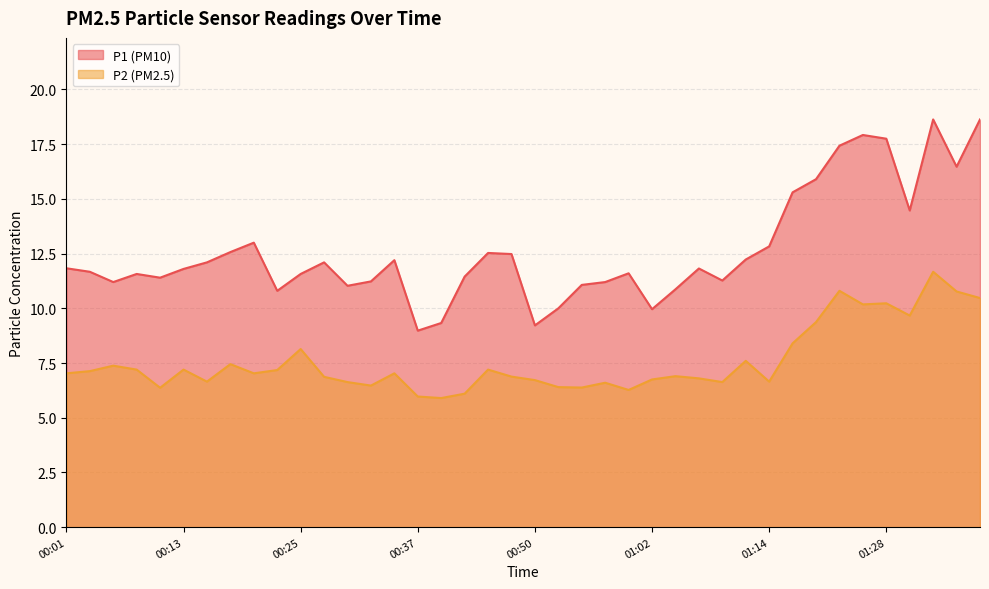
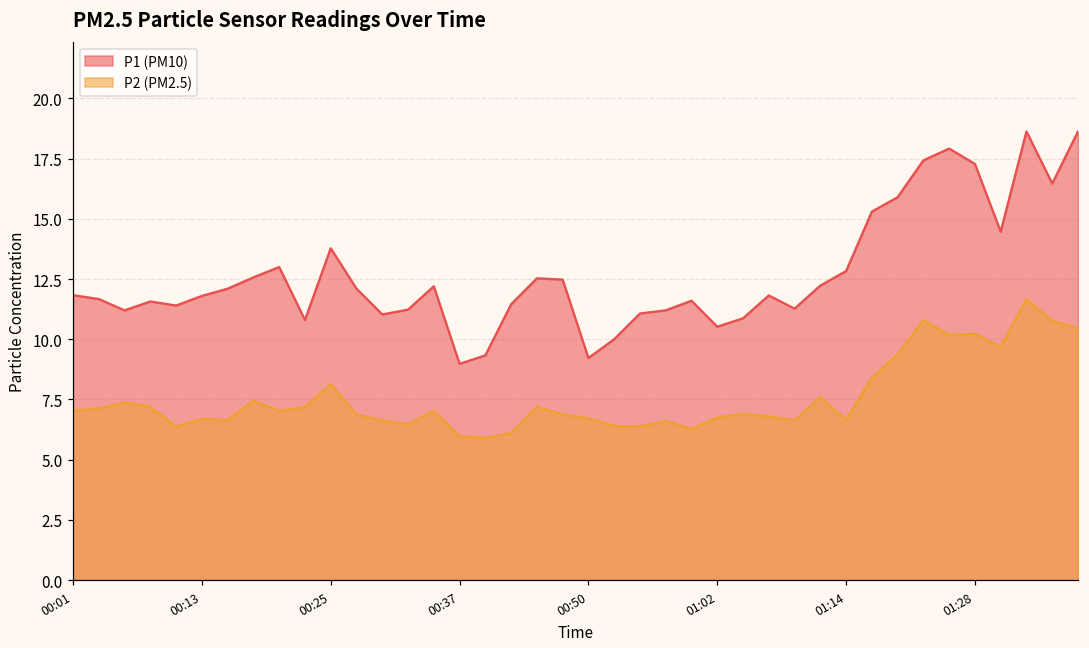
P2 (PM2.5), 00:13: 7.2 -> 6.7
P1 (PM10), 00:25: 11.6 -> 13.8
P1 (PM10), 01:02: 10.0 -> 10.5
P1 (PM10), 01:28: 17.8 -> 17.3
